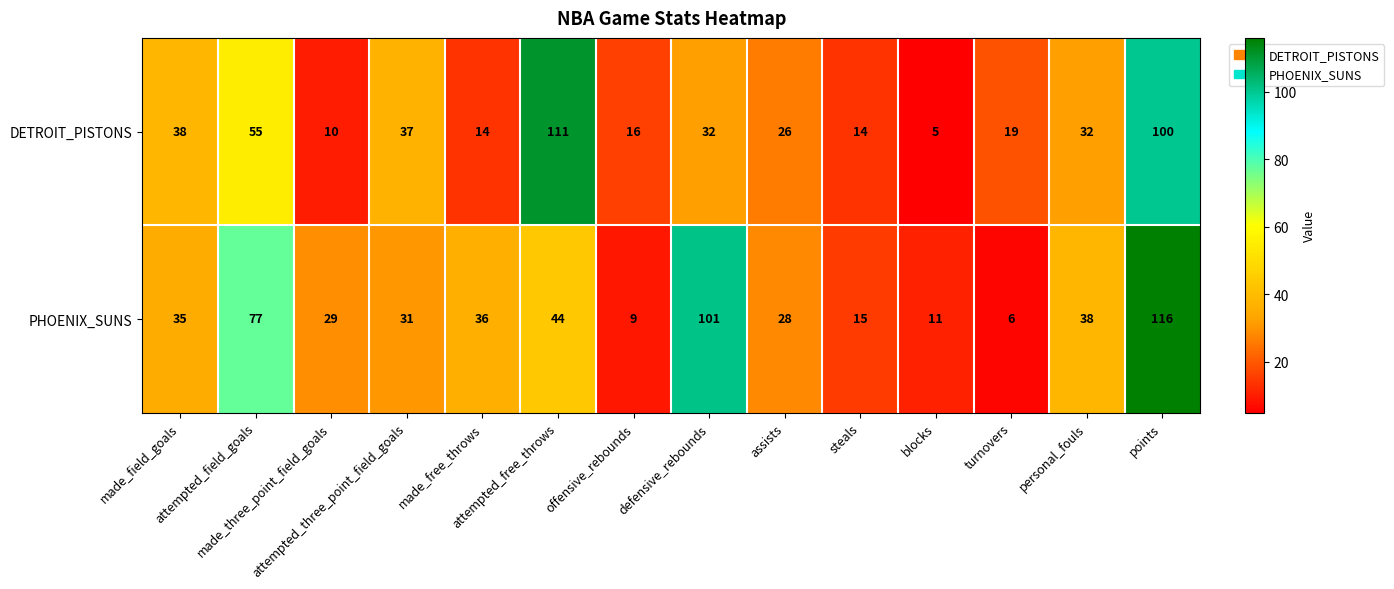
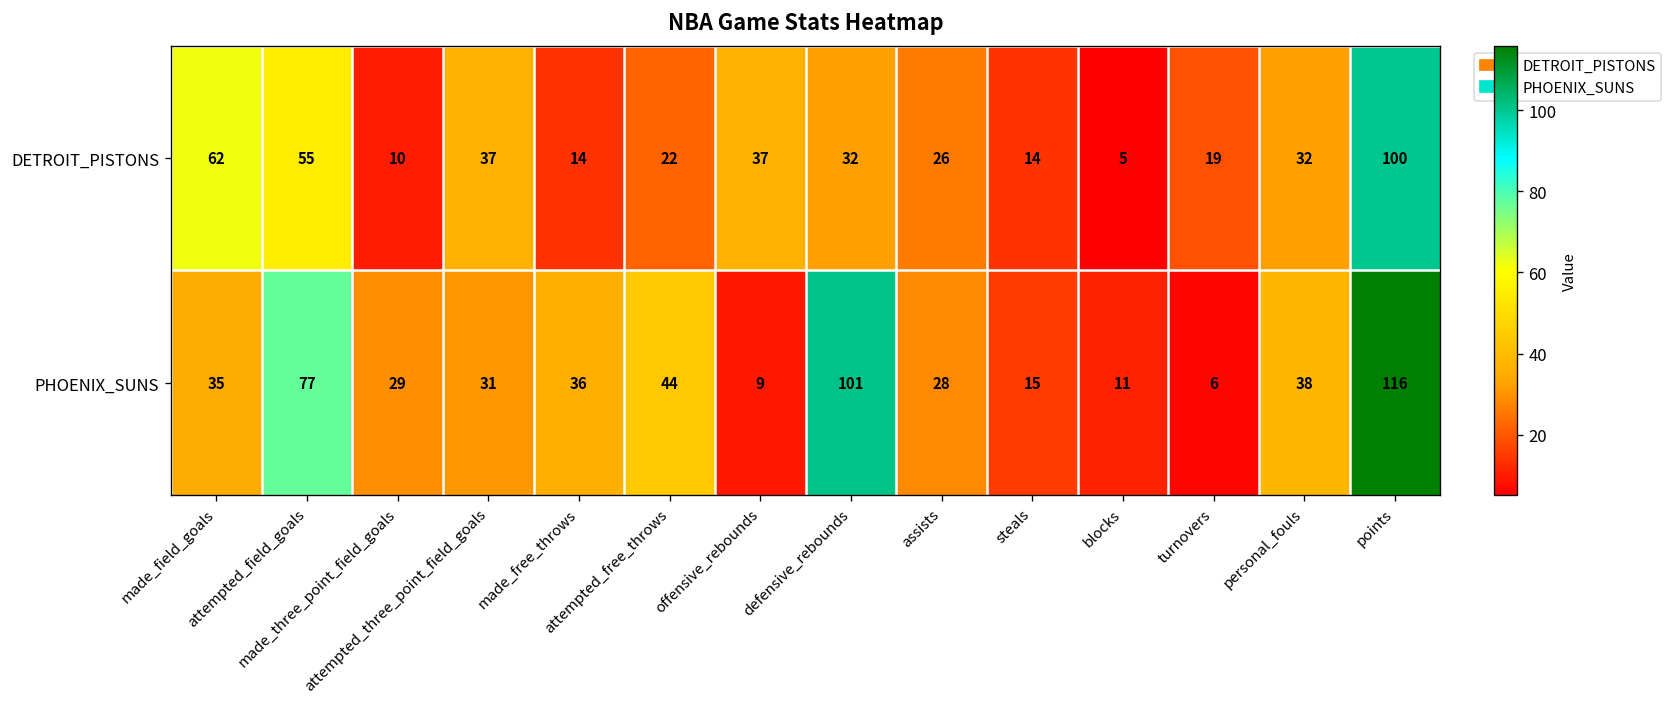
DETROIT_PISTONS, made_field_goals: 38 -> 62
DETROIT_PISTONS, attempted_free_throws: 111 -> 22
DETROIT_PISTONS, offensive_rebounds: 16 -> 37
